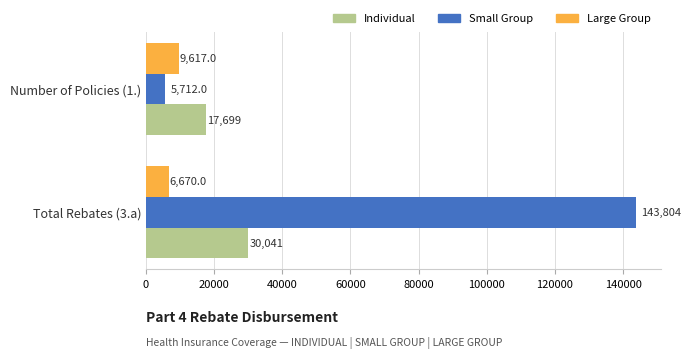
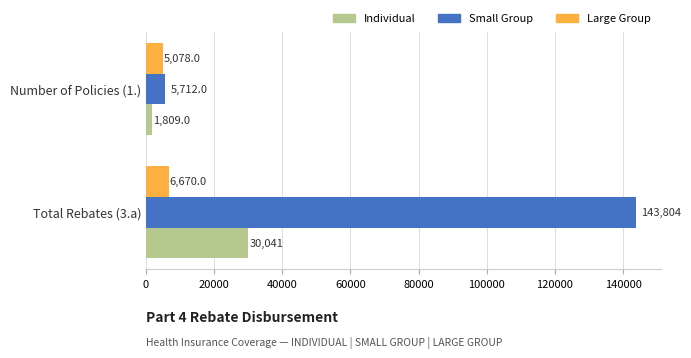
Large Group, Number of Policies (1.): 9,617.0 -> 5,078.0
Individual, Number of Policies (1.): 17,699 -> 1,809.0
